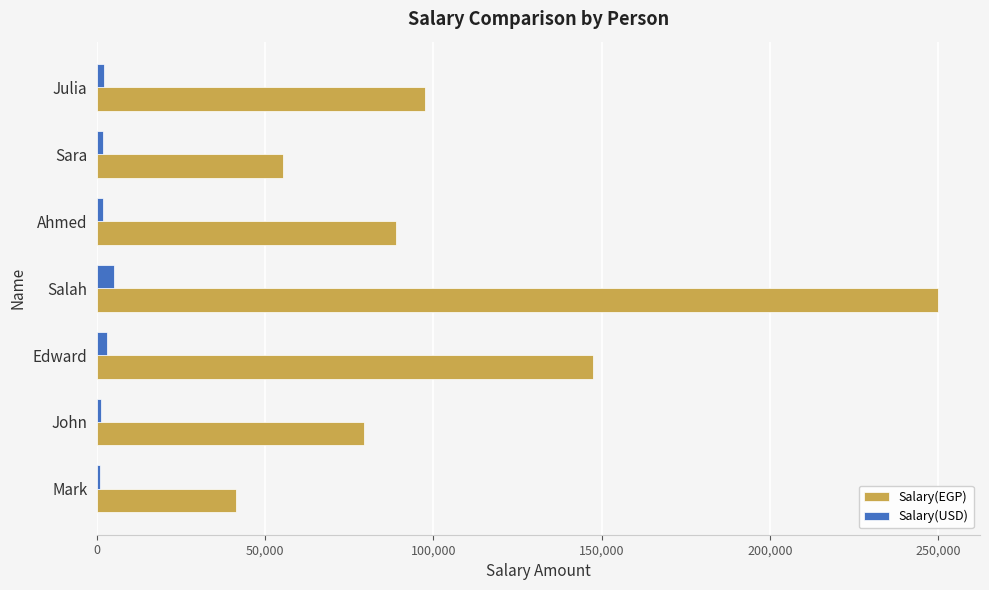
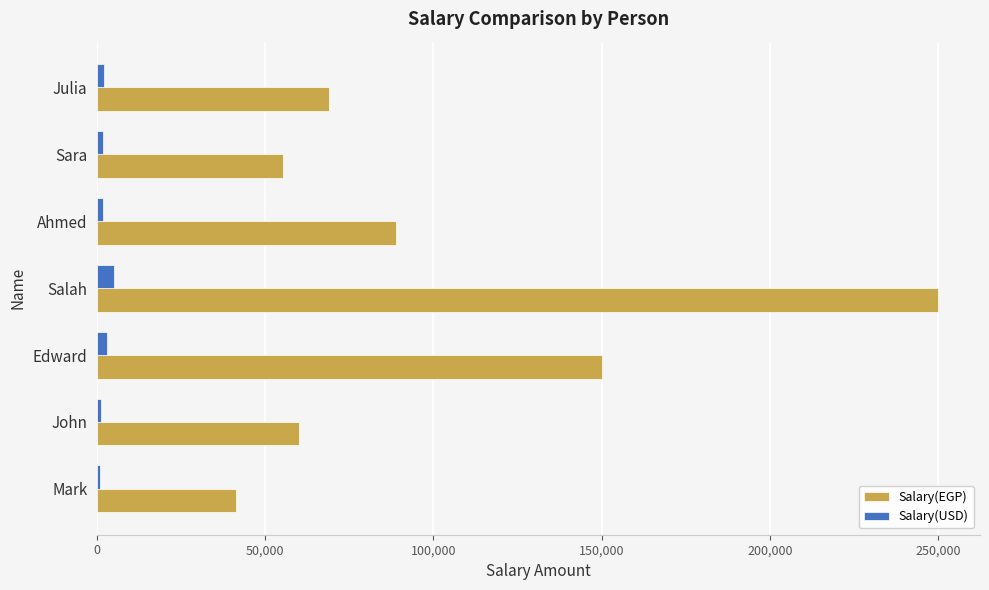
Salary(EGP), Julia: 98,000 -> 69,000
Salary(EGP), Edward: 147,000 -> 150,000
Salary(EGP), John: 79,000 -> 60,000
